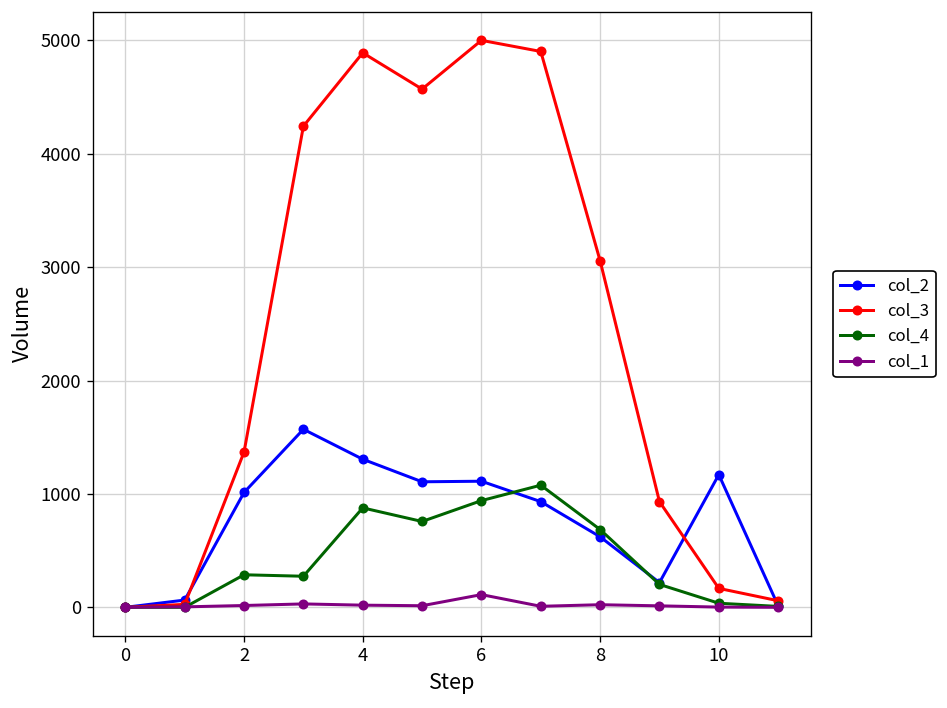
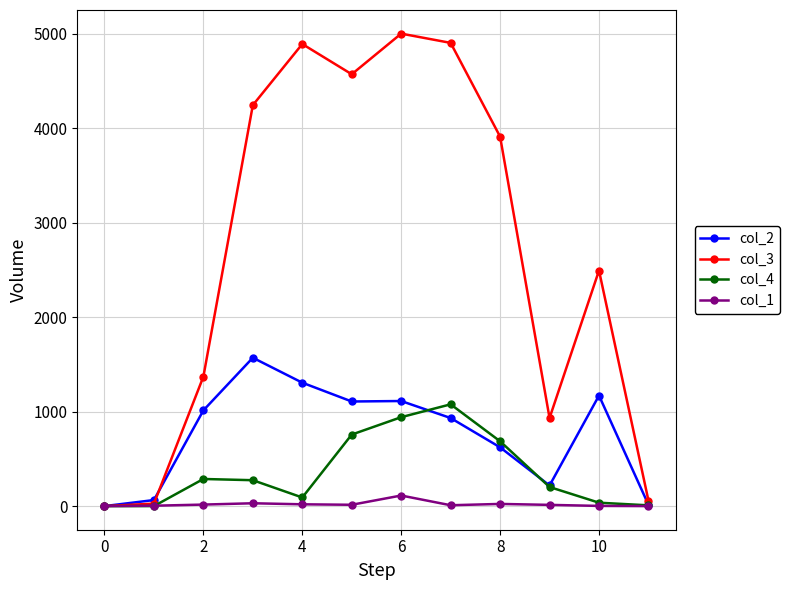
col_4, 4: 900 -> 100
col_3, 8: 3100 -> 3900
col_3, 10: 200 -> 2500
